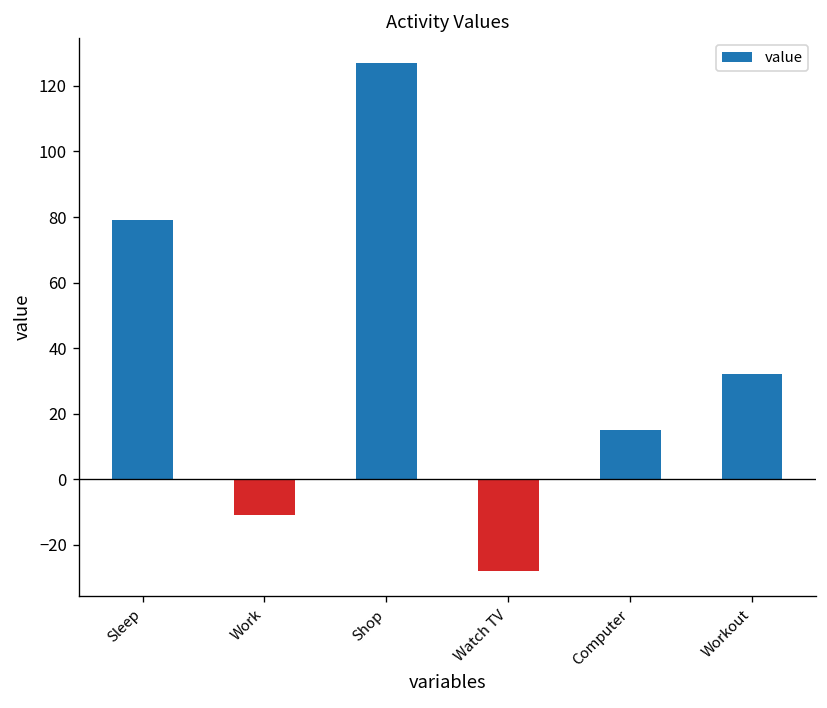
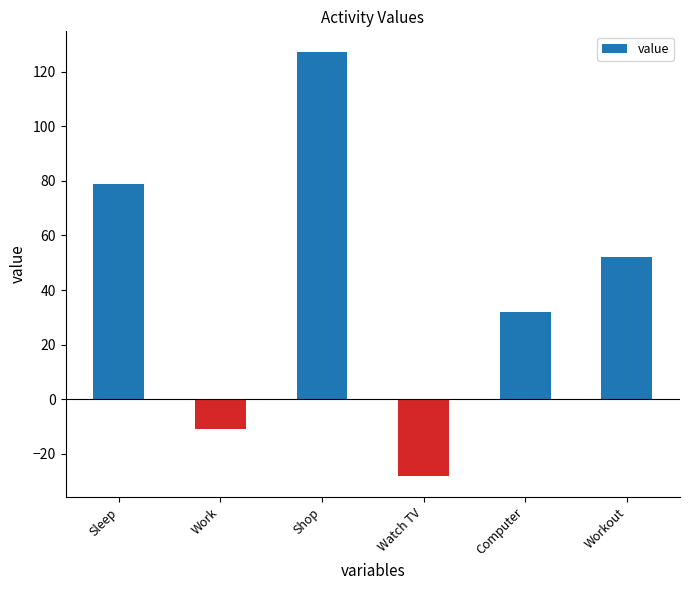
Computer: 15 -> 32
Workout: 32 -> 52
